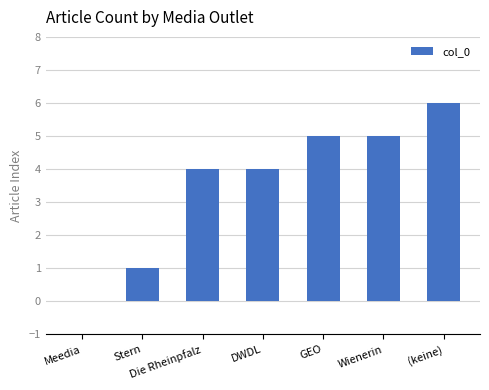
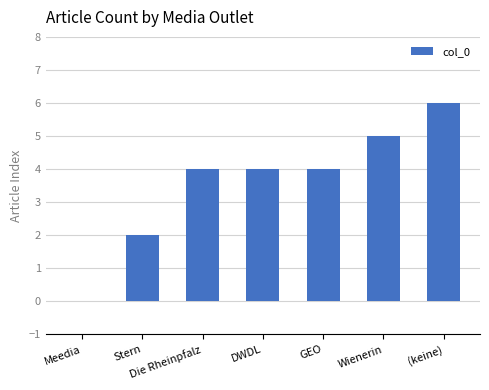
Stern: 1 -> 2
GEO: 5 -> 4
